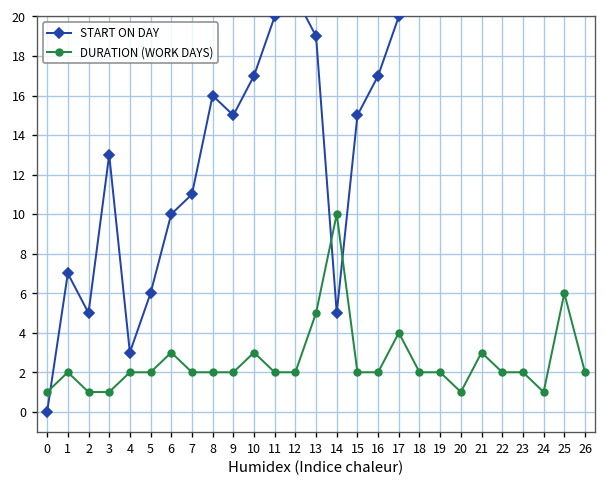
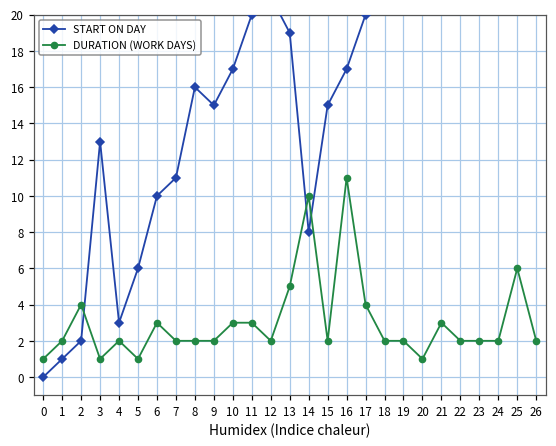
START ON DAY, 1: 7 -> 1
START ON DAY, 2: 5 -> 2
DURATION (WORK DAYS), 2: 1 -> 4
DURATION (WORK DAYS), 5: 2 -> 1
DURATION (WORK DAYS), 11: 2 -> 3
START ON DAY, 14: 5 -> 8
DURATION (WORK DAYS), 16: 2 -> 11
DURATION (WORK DAYS), 24: 1 -> 2
